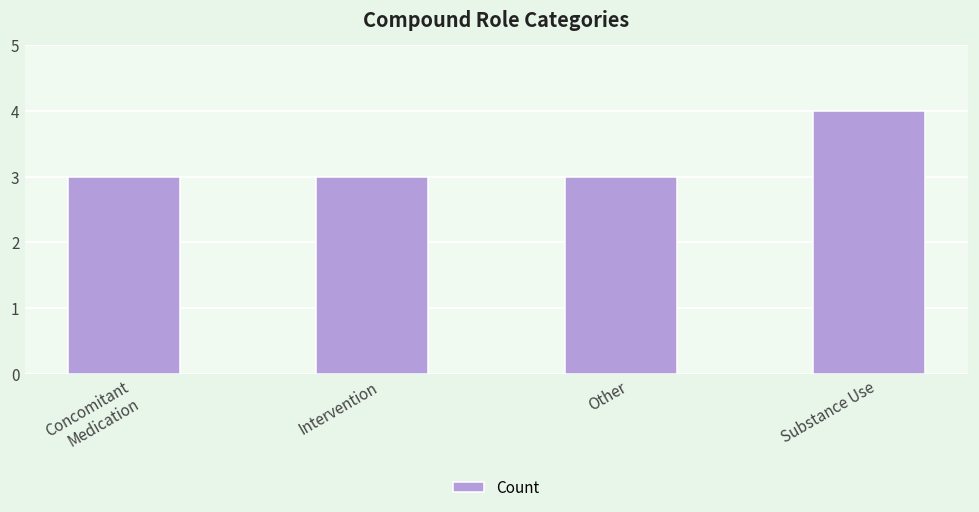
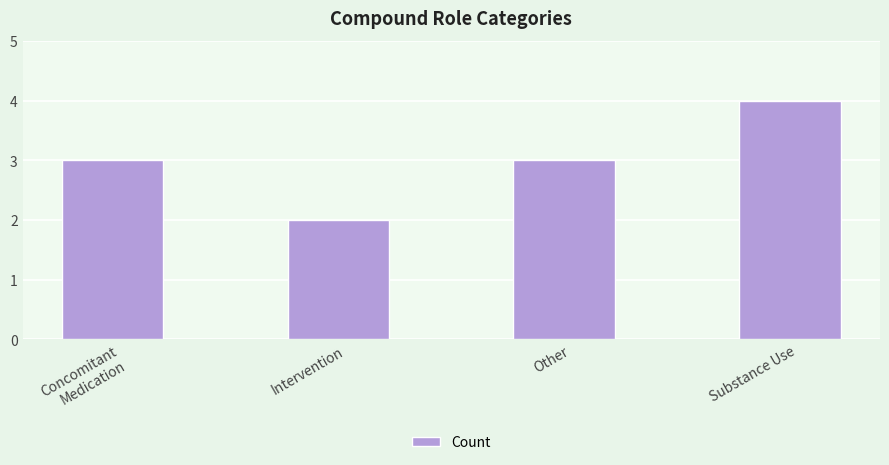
Intervention: 3 -> 2
